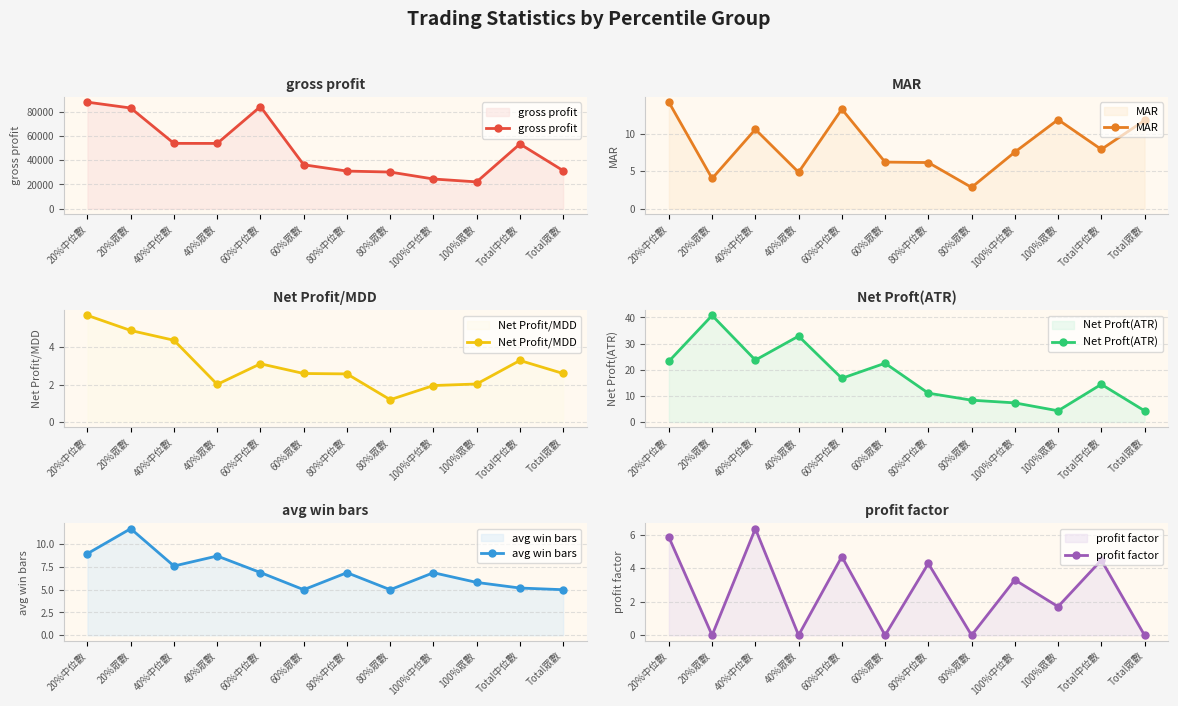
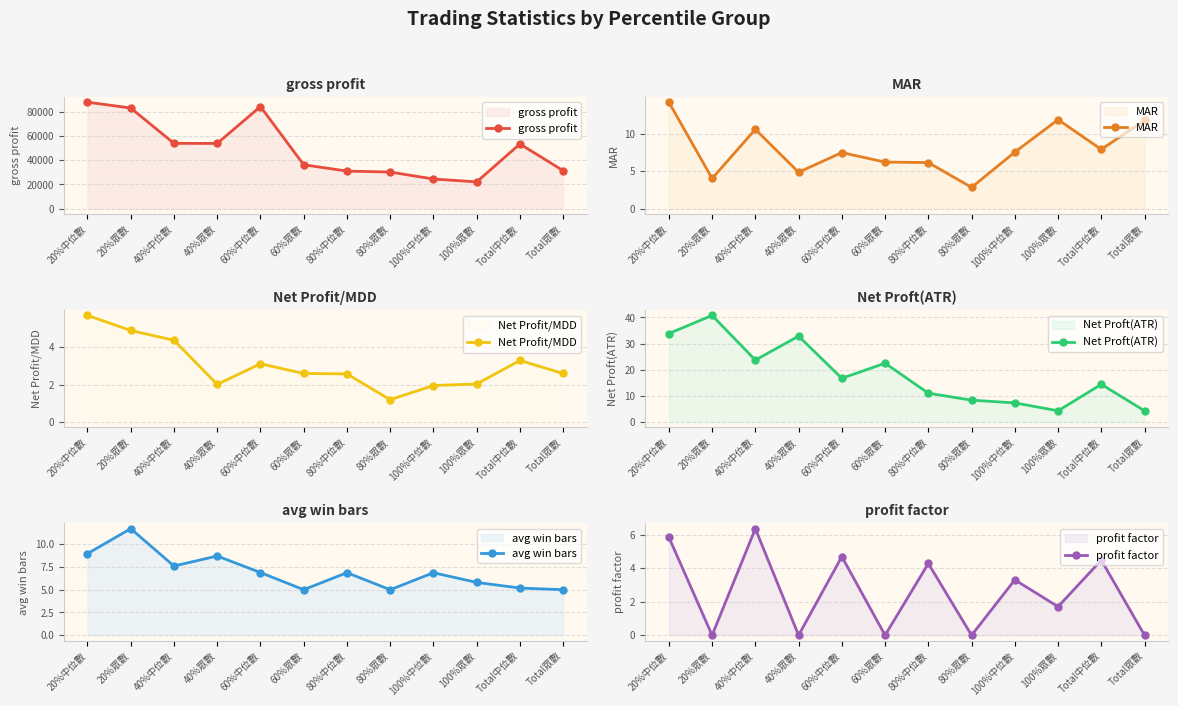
MAR, 60%中位數: 13 -> 7
Net Proft(ATR), 20%中位數: 23 -> 34
